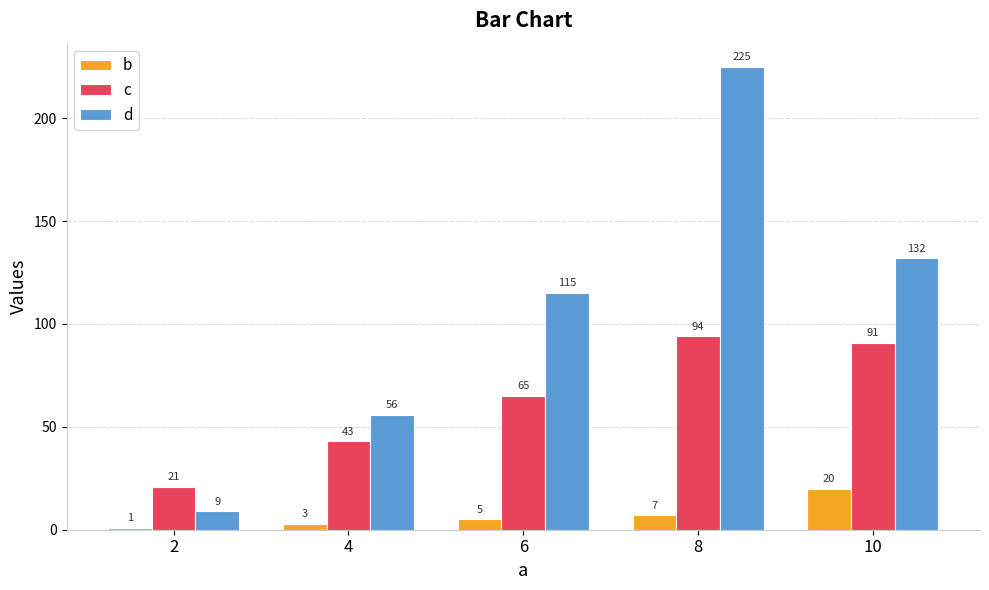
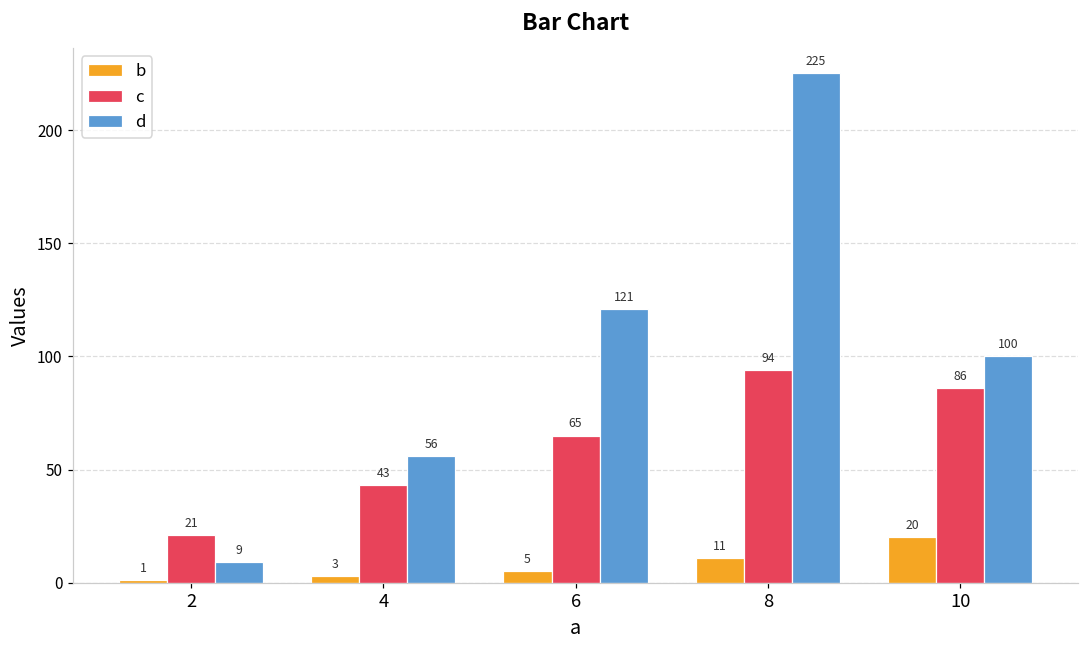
d, 6: 115 -> 121
b, 8: 7 -> 11
c, 10: 91 -> 86
d, 10: 132 -> 100
